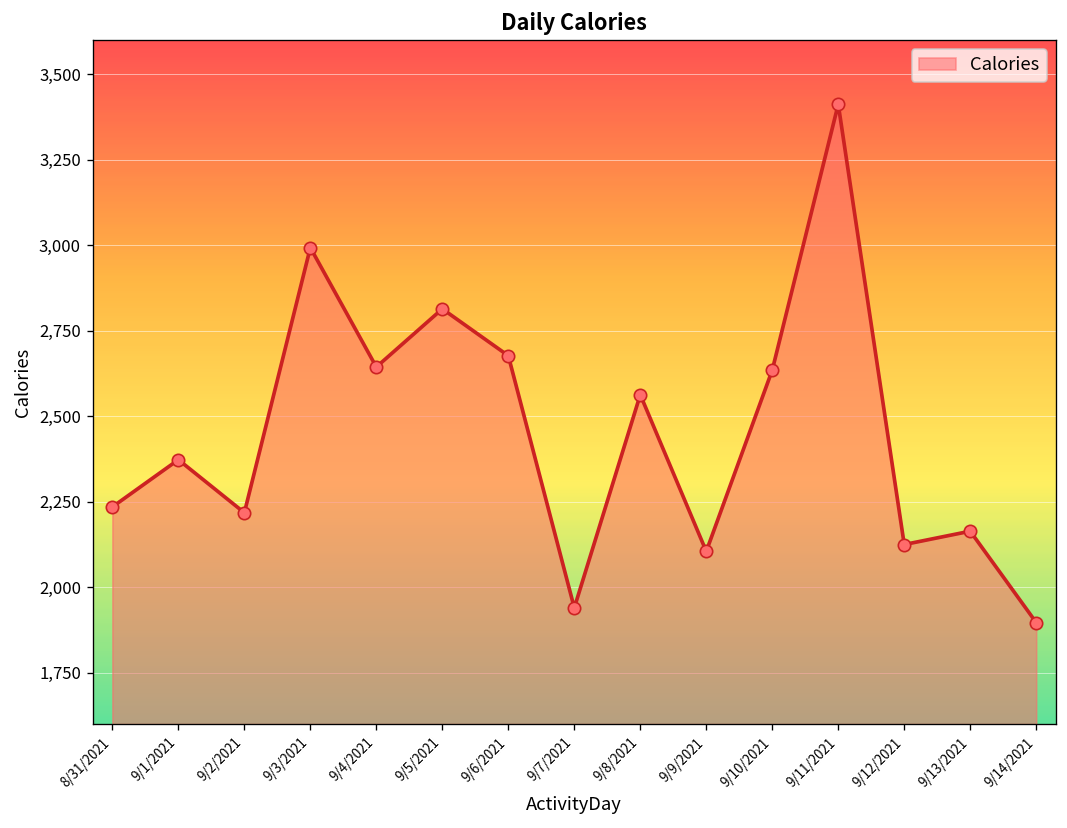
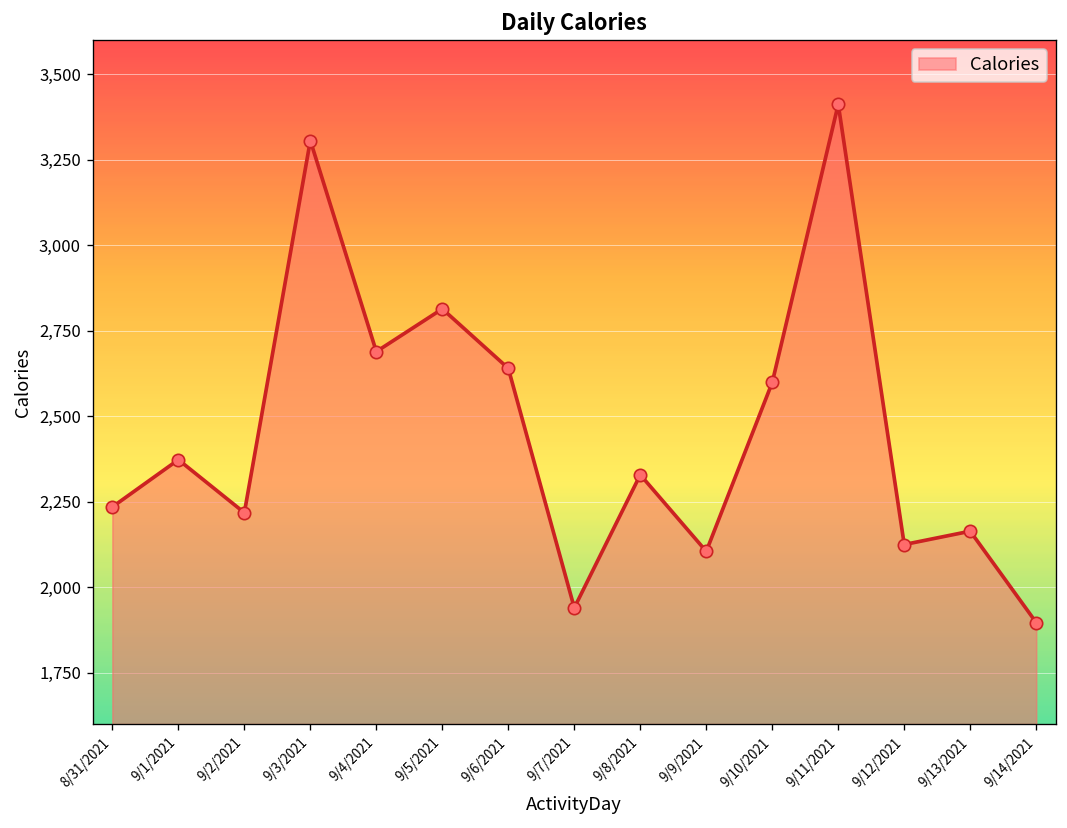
9/3/2021: 2,990 -> 3,310
9/4/2021: 2,640 -> 2,690
9/6/2021: 2,680 -> 2,640
9/8/2021: 2,560 -> 2,330
9/10/2021: 2,640 -> 2,600
